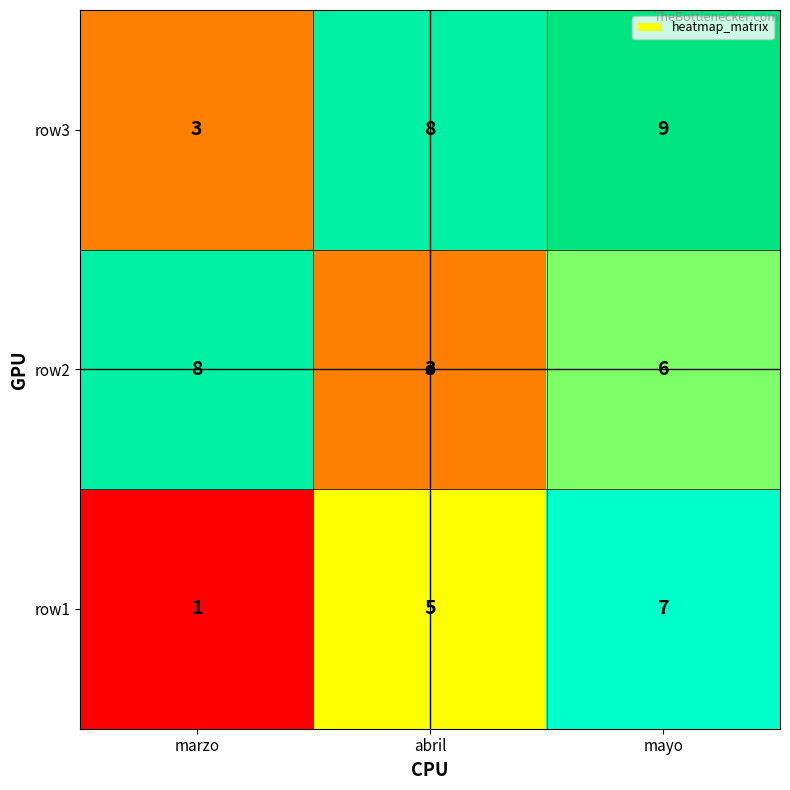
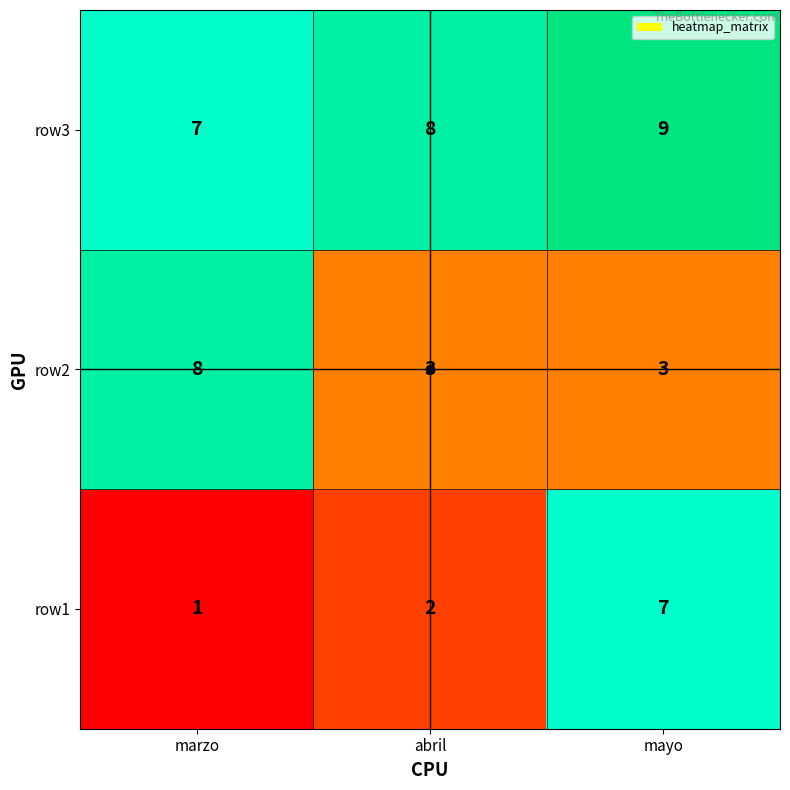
row3, marzo: 3 -> 7
row2, mayo: 6 -> 3
row1, abril: 5 -> 2
